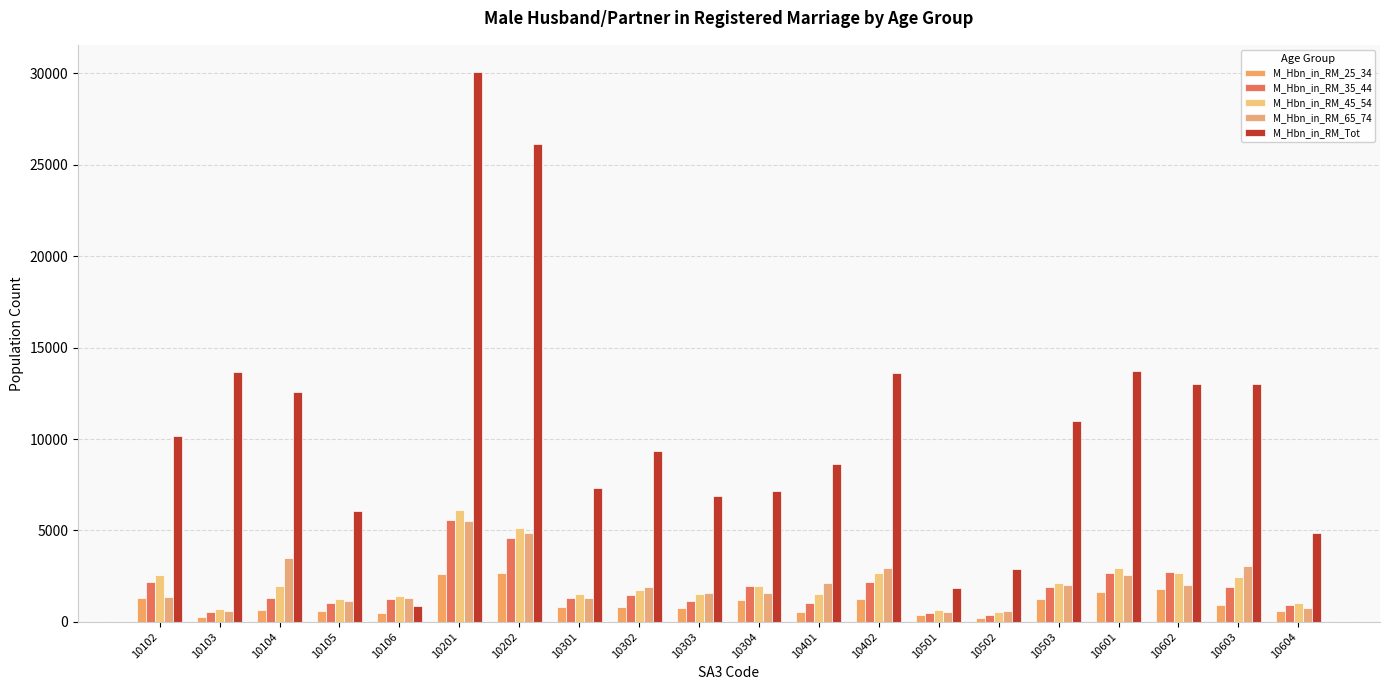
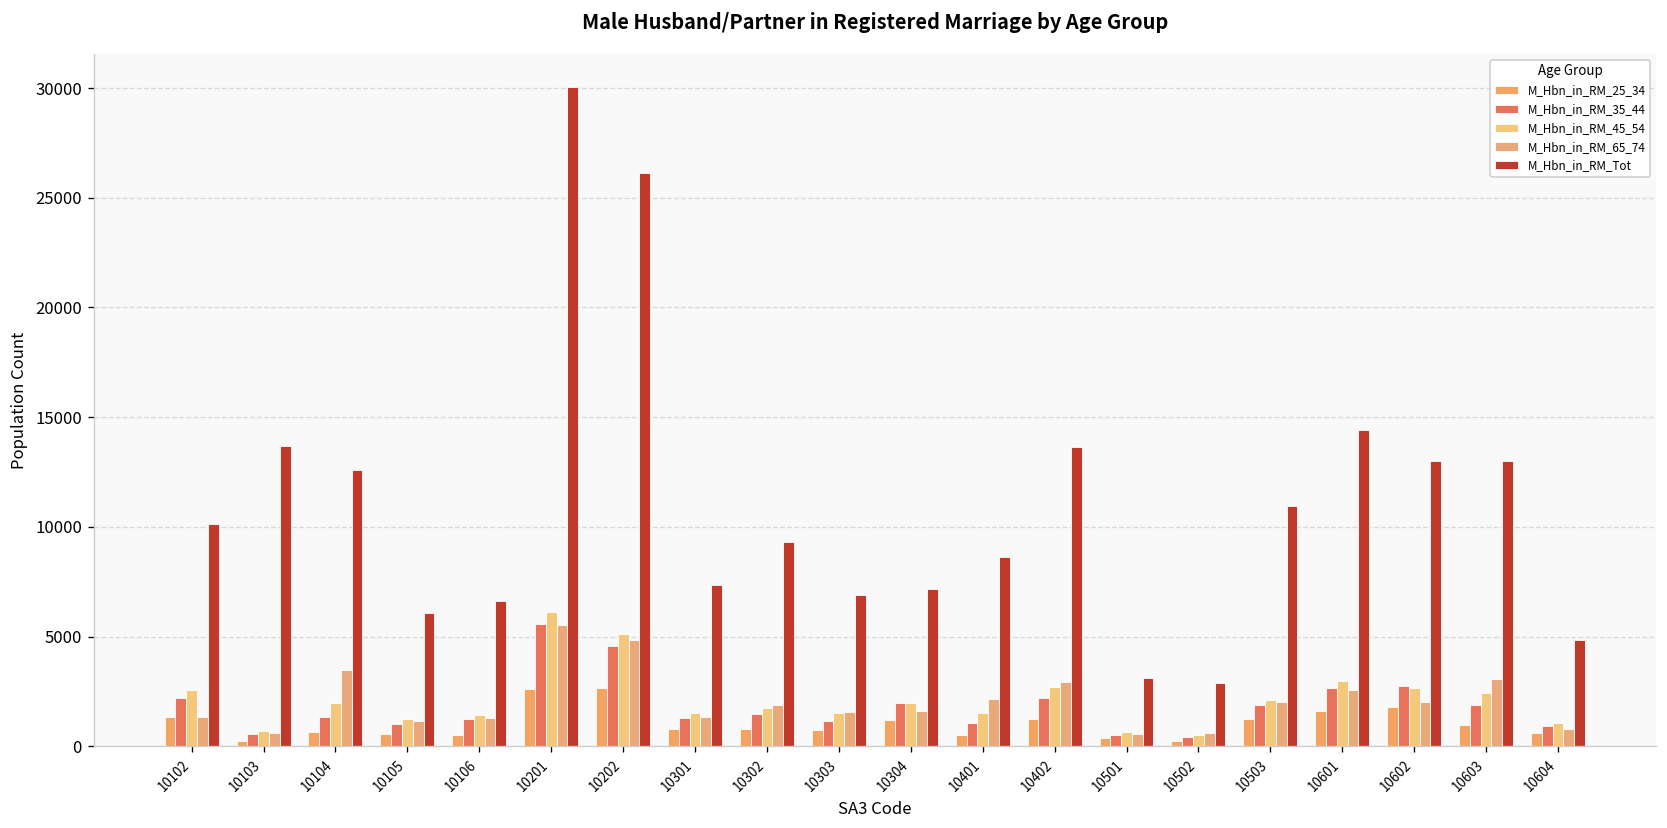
M_Hbn_in_RM_Tot, 10106: 900 -> 6600
M_Hbn_in_RM_Tot, 10501: 1800 -> 3100
M_Hbn_in_RM_Tot, 10601: 13700 -> 14400
